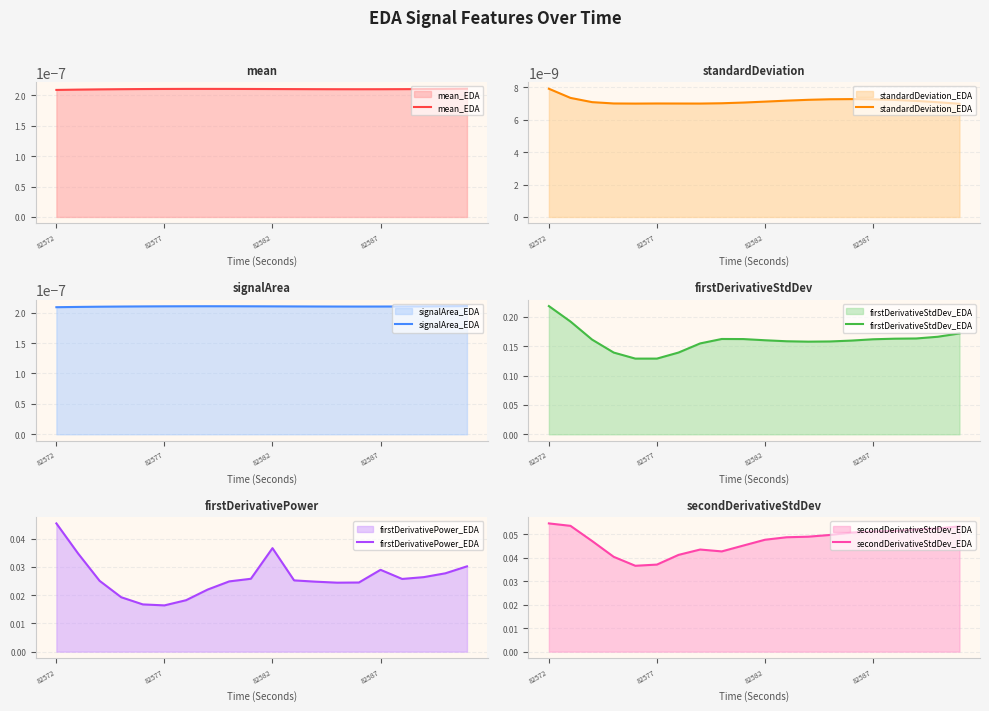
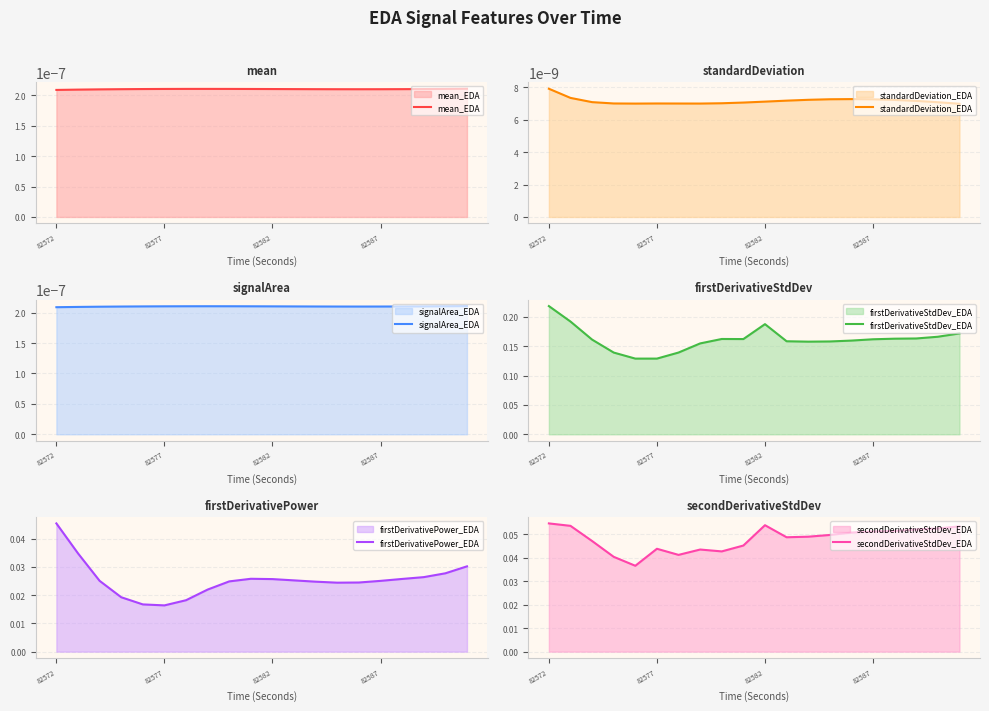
firstDerivativeStdDev, 82582: 0.16 -> 0.19
firstDerivativePower, 82582: 0.037 -> 0.026
firstDerivativePower, 82587: 0.029 -> 0.025
secondDerivativeStdDev, 82577: 0.037 -> 0.044
secondDerivativeStdDev, 82582: 0.048 -> 0.054
